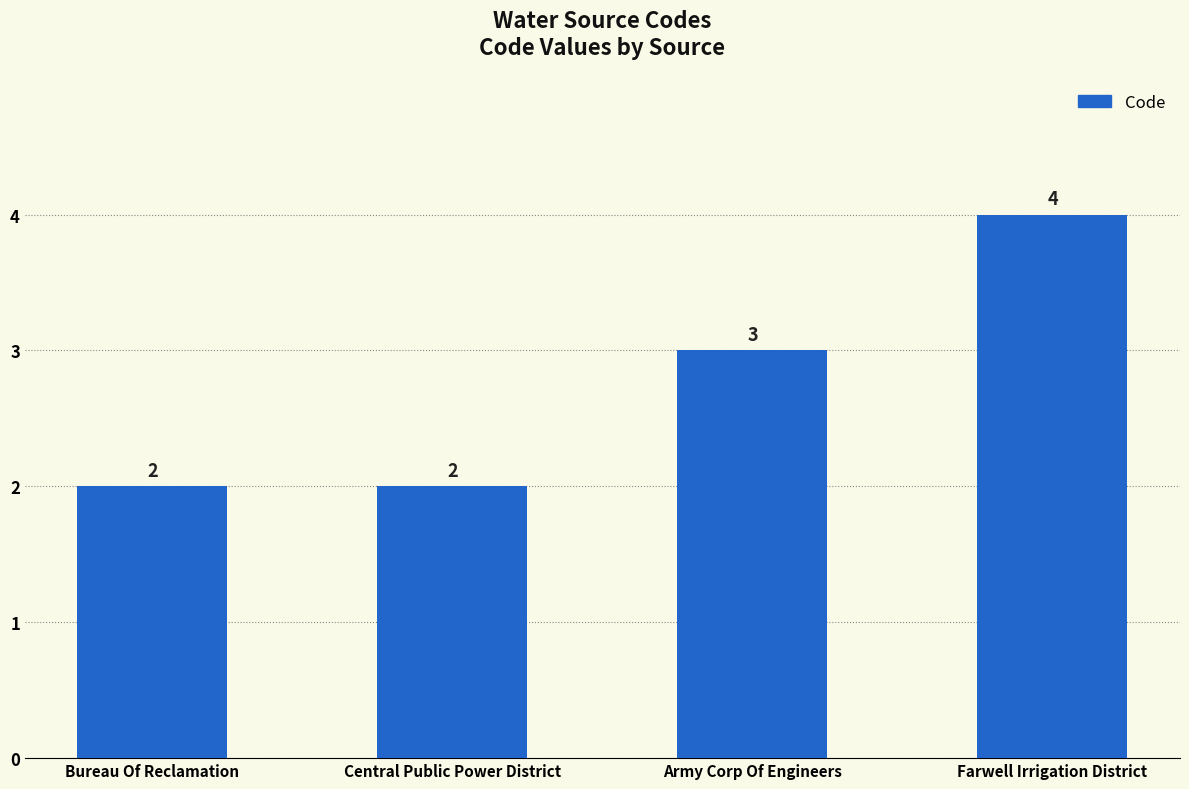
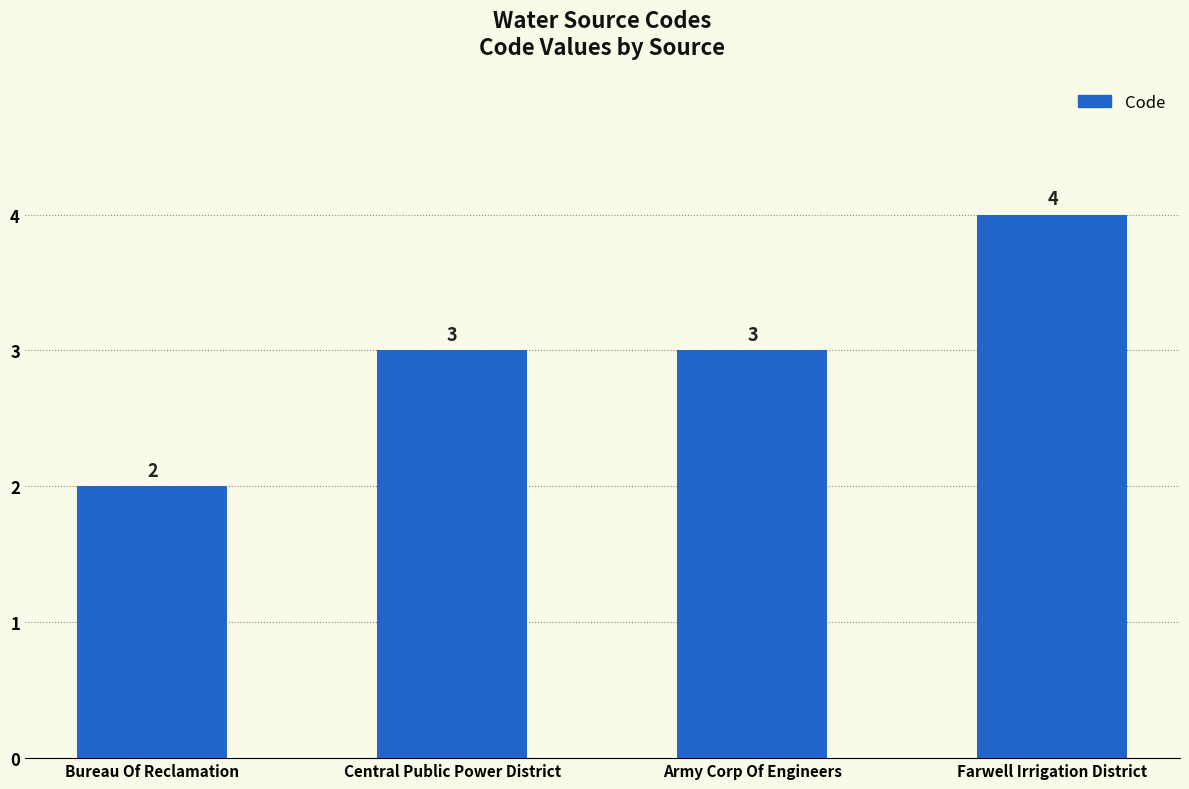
Central Public Power District: 2 -> 3
